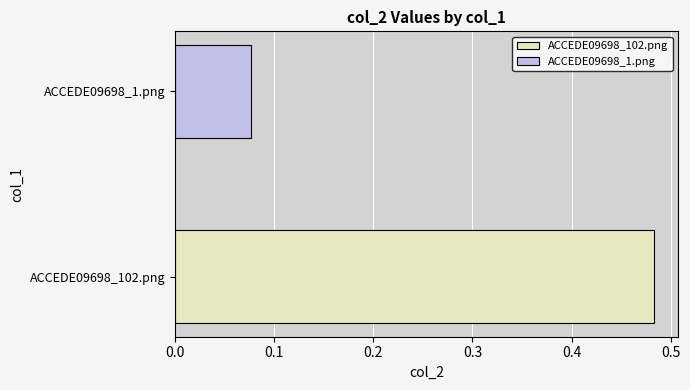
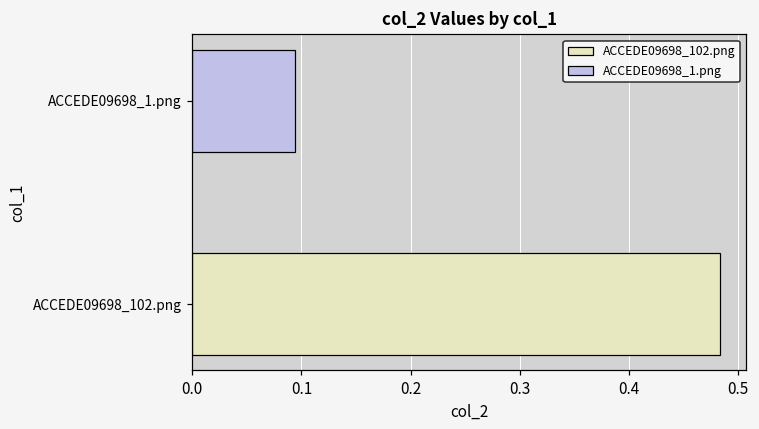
ACCEDE09698_1.png: 0.08 -> 0.09
